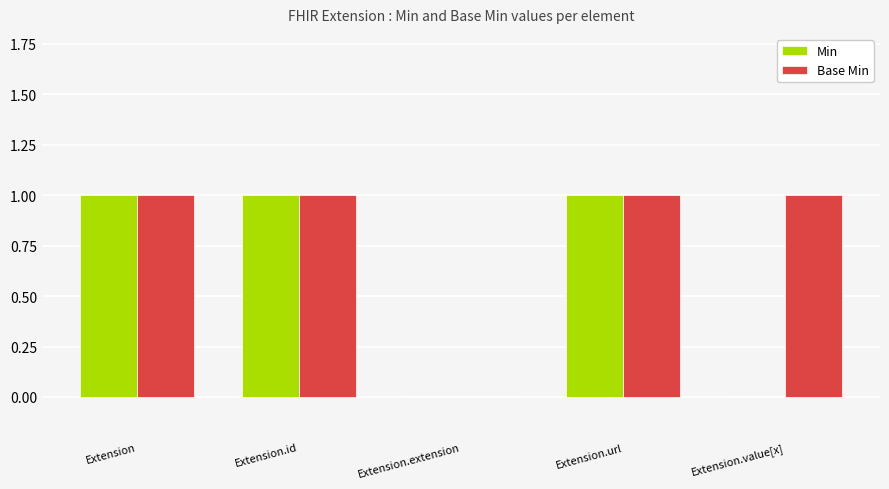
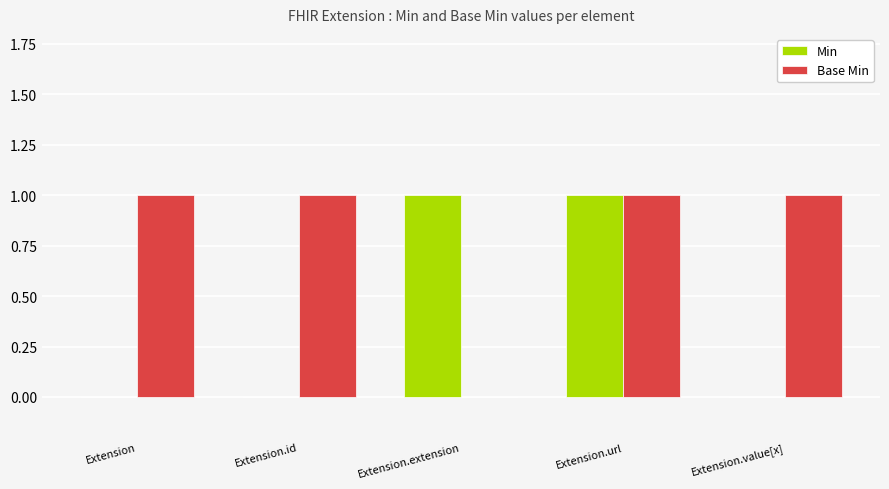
Min, Extension: 1 -> 0
Min, Extension.id: 1 -> 0
Min, Extension.extension: 0 -> 1
